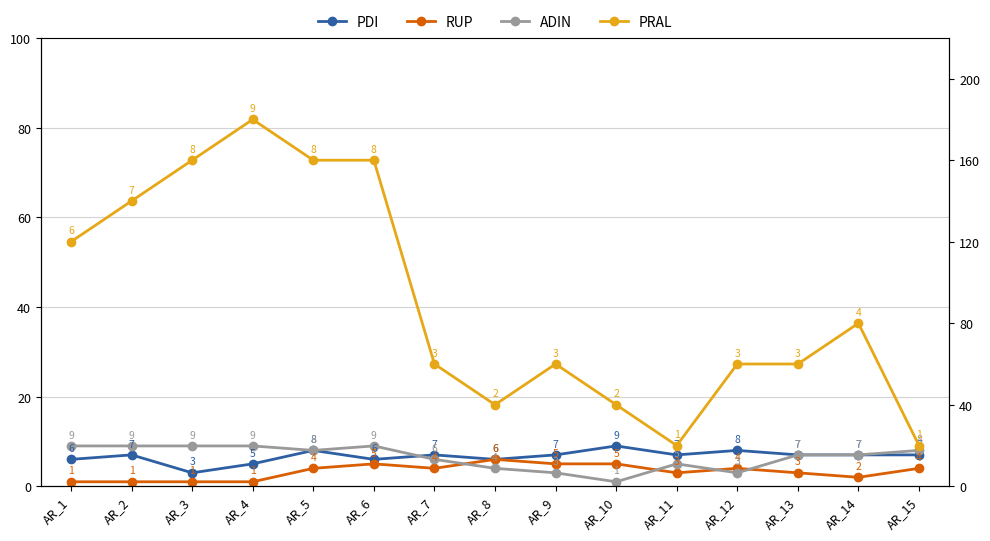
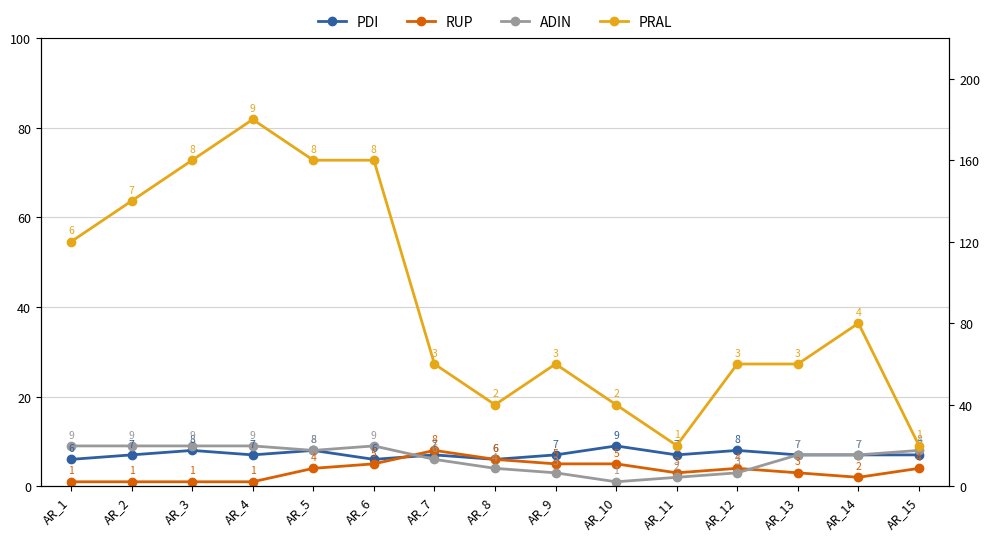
PDI, AR_3: 3 -> 8
PDI, AR_4: 5 -> 7
RUP, AR_7: 4 -> 8
ADIN, AR_11: 5 -> 2
